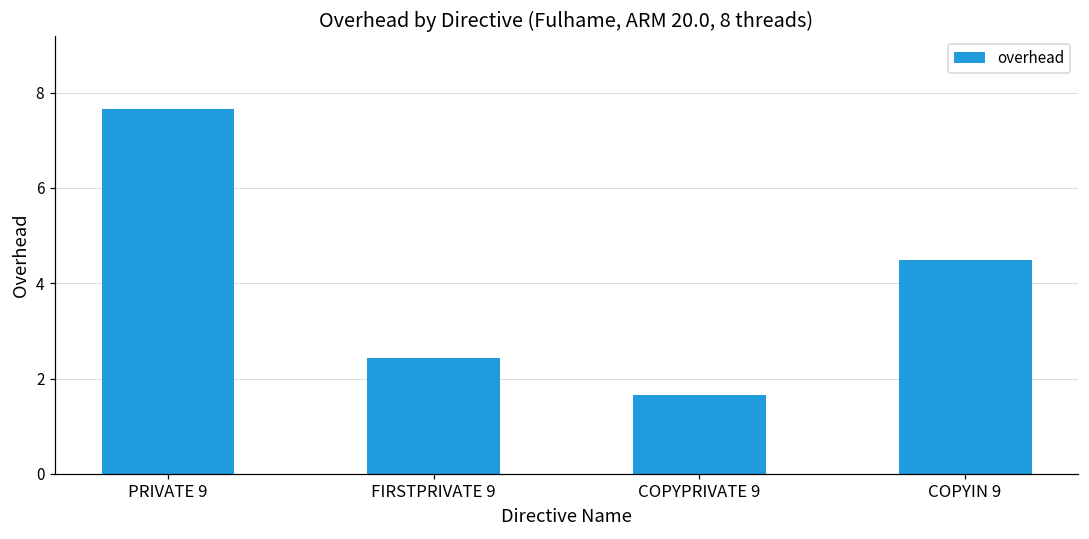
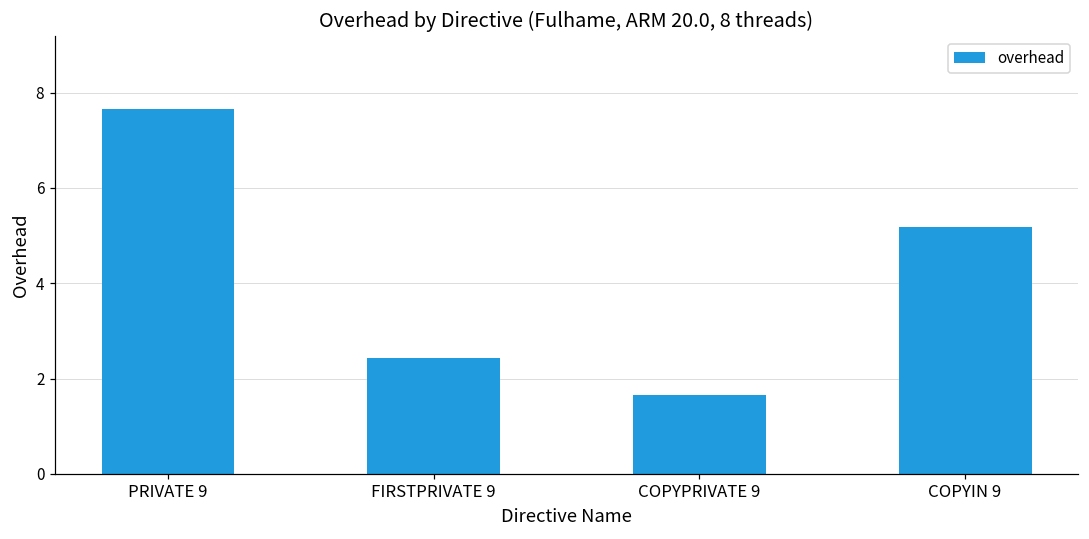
COPYIN 9: 4.5 -> 5.2
